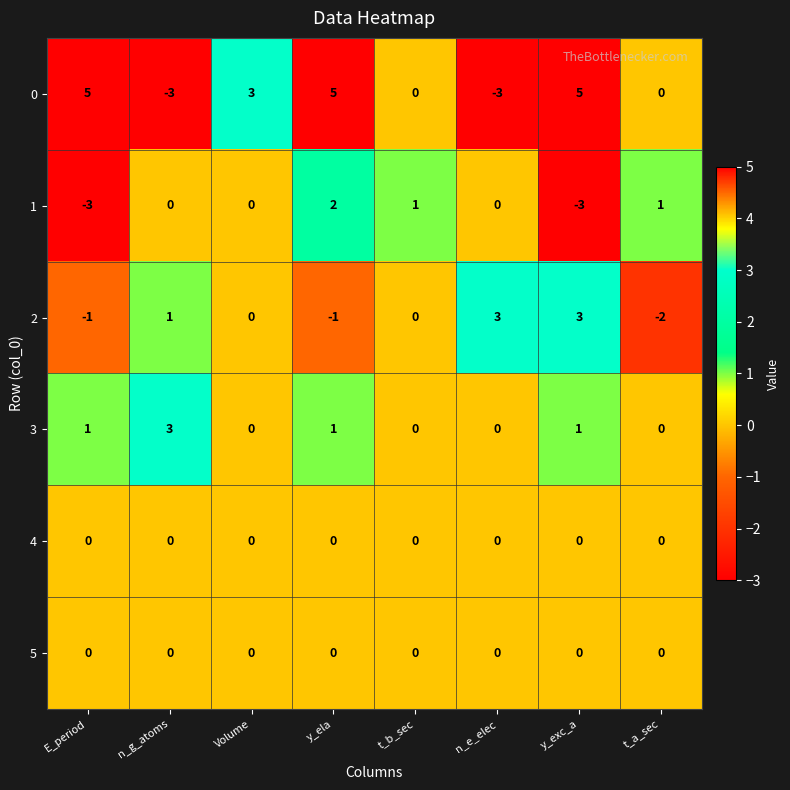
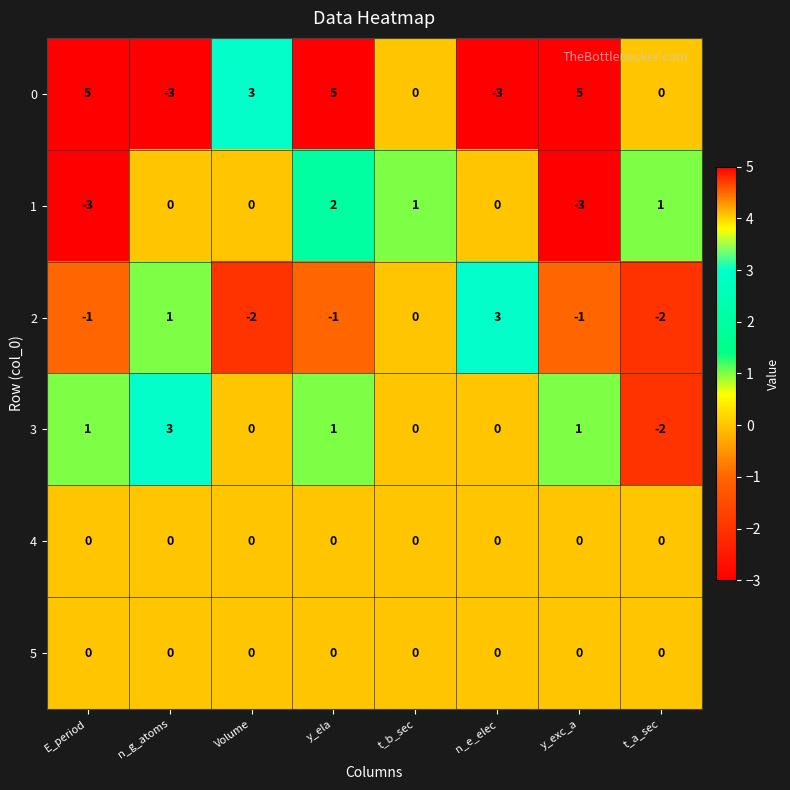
2, Volume: 0 -> -2
2, y_exc_a: 3 -> -1
3, t_a_sec: 0 -> -2
